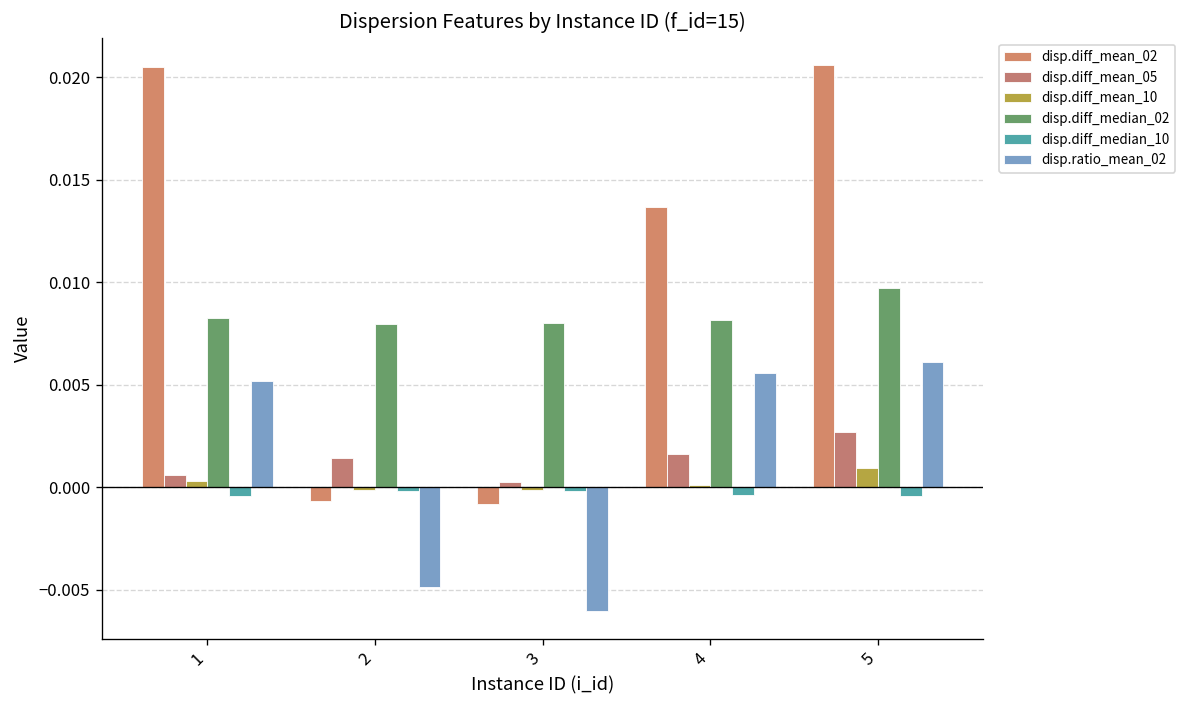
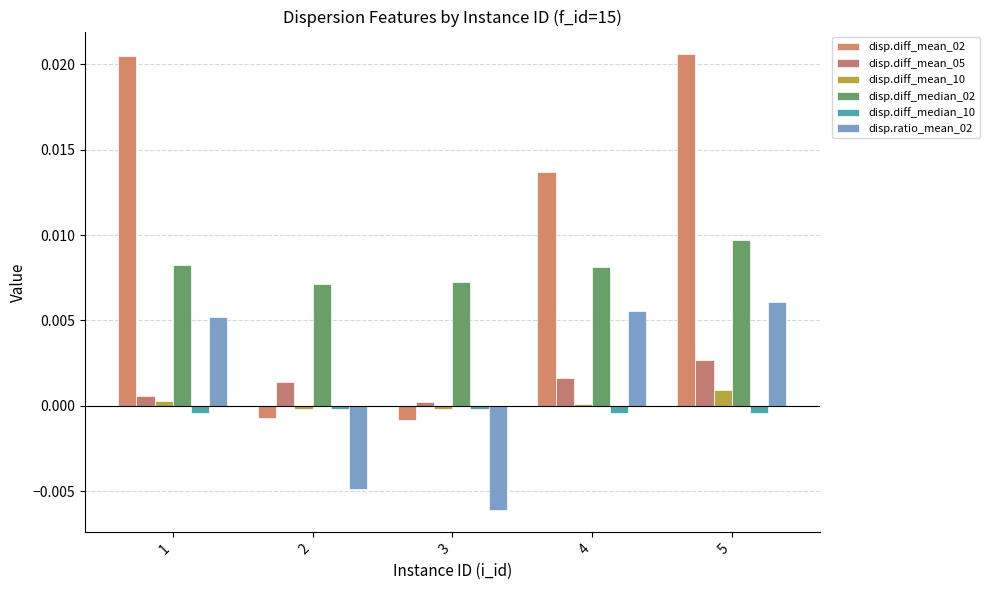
disp.diff_median_02, 2: 0.0079 -> 0.0071
disp.diff_median_02, 3: 0.0080 -> 0.0073
